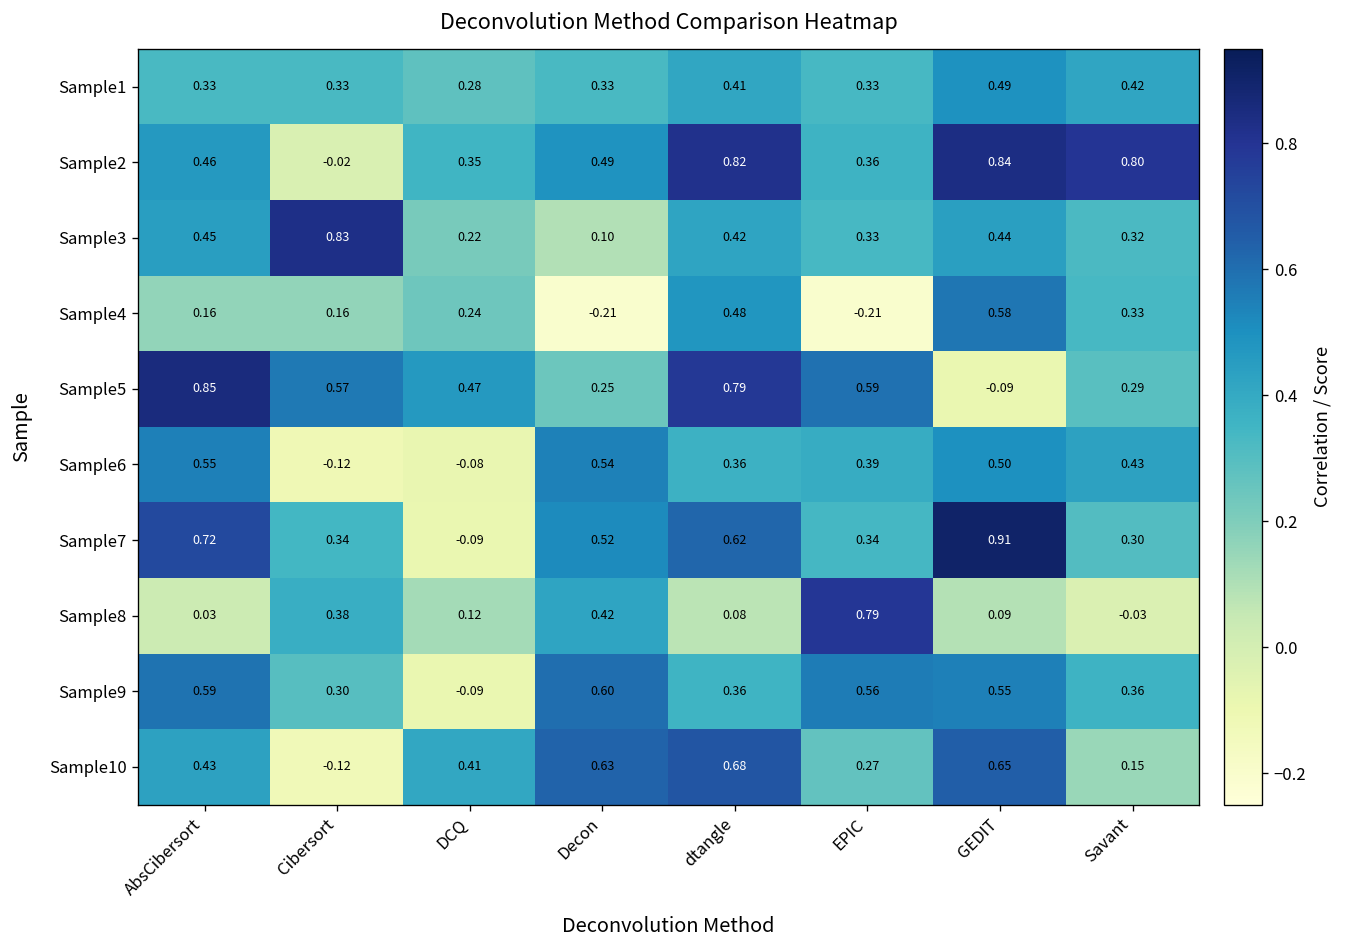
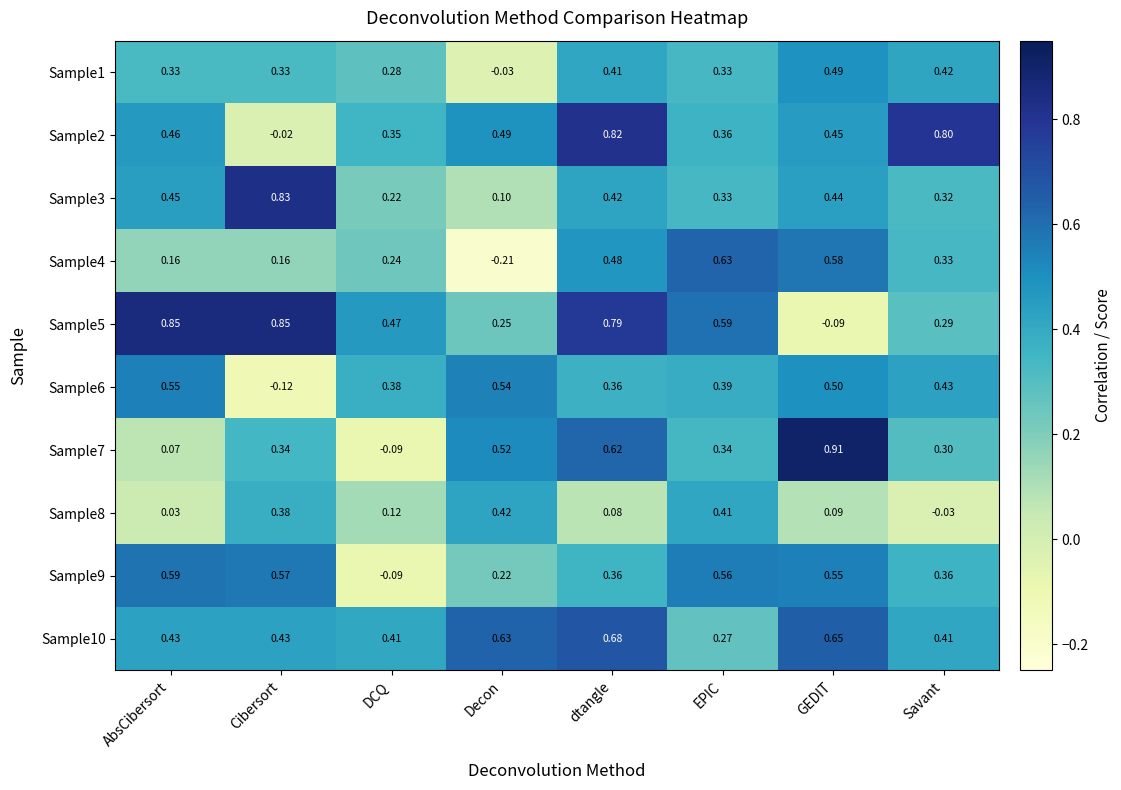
Sample1, Decon: 0.33 -> -0.03
Sample2, GEDIT: 0.84 -> 0.45
Sample4, EPIC: -0.21 -> 0.63
Sample5, Cibersort: 0.57 -> 0.85
Sample6, DCQ: -0.08 -> 0.38
Sample7, AbsCibersort: 0.72 -> 0.07
Sample8, EPIC: 0.79 -> 0.41
Sample9, Cibersort: 0.30 -> 0.57
Sample9, Decon: 0.60 -> 0.22
Sample10, Cibersort: -0.12 -> 0.43
Sample10, Savant: 0.15 -> 0.41
